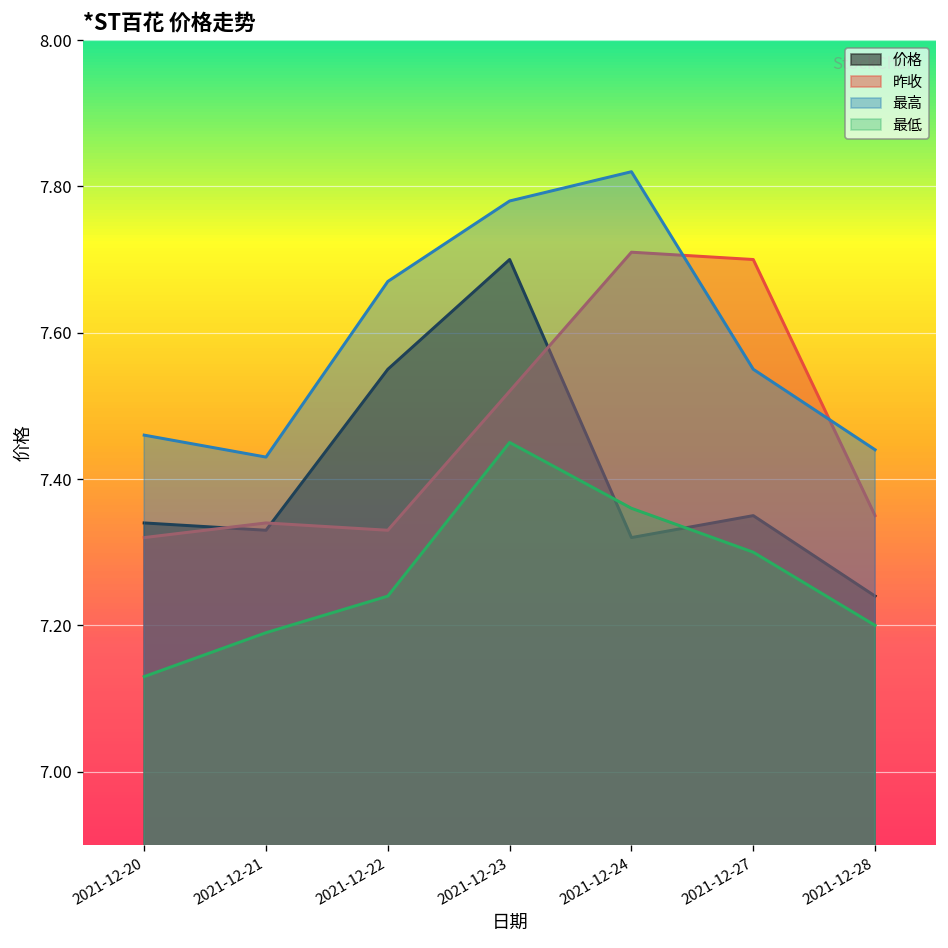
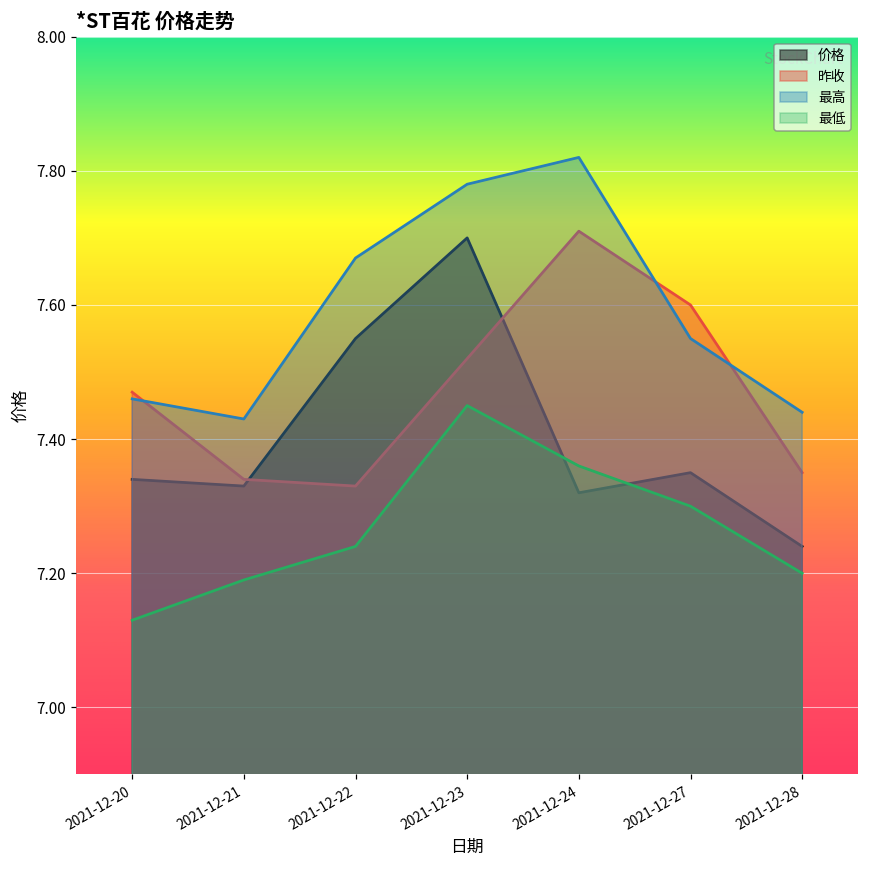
昨收, 2021-12-20: 7.32 -> 7.47
昨收, 2021-12-27: 7.7 -> 7.6
